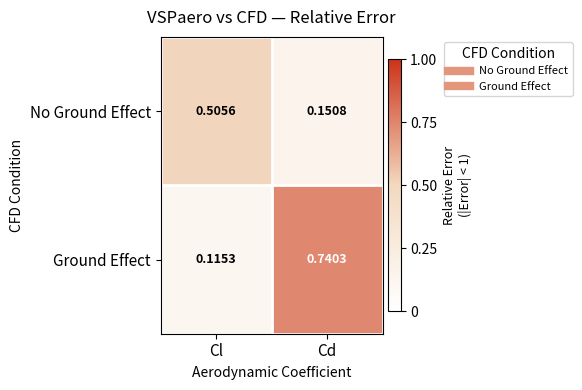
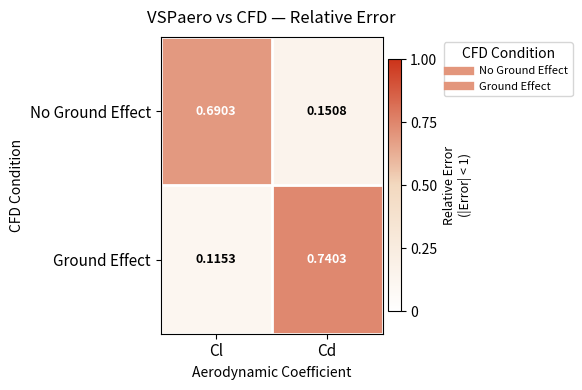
No Ground Effect, Cl: 0.5056 -> 0.6903
